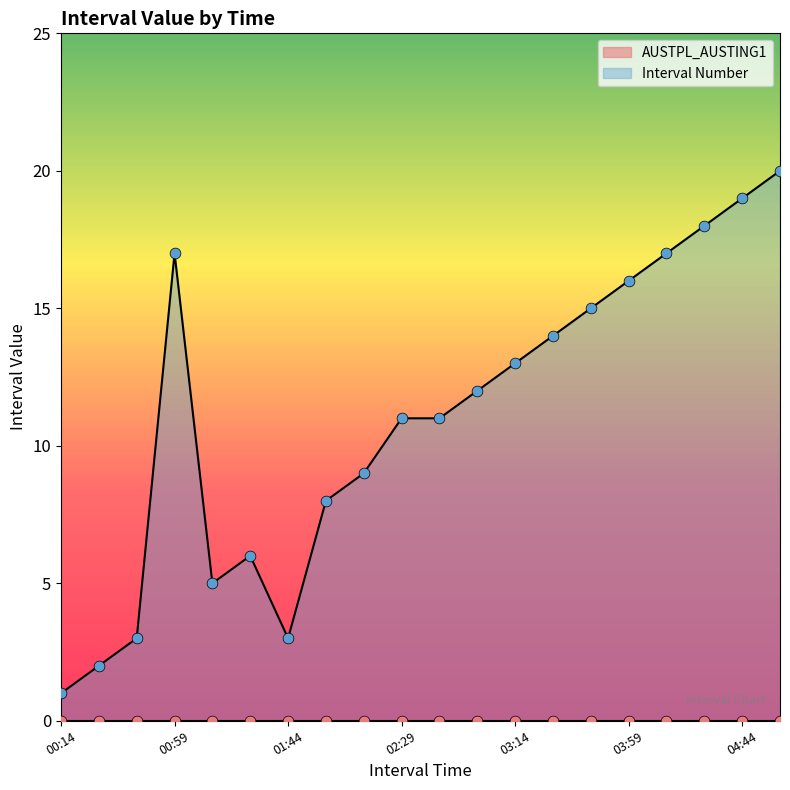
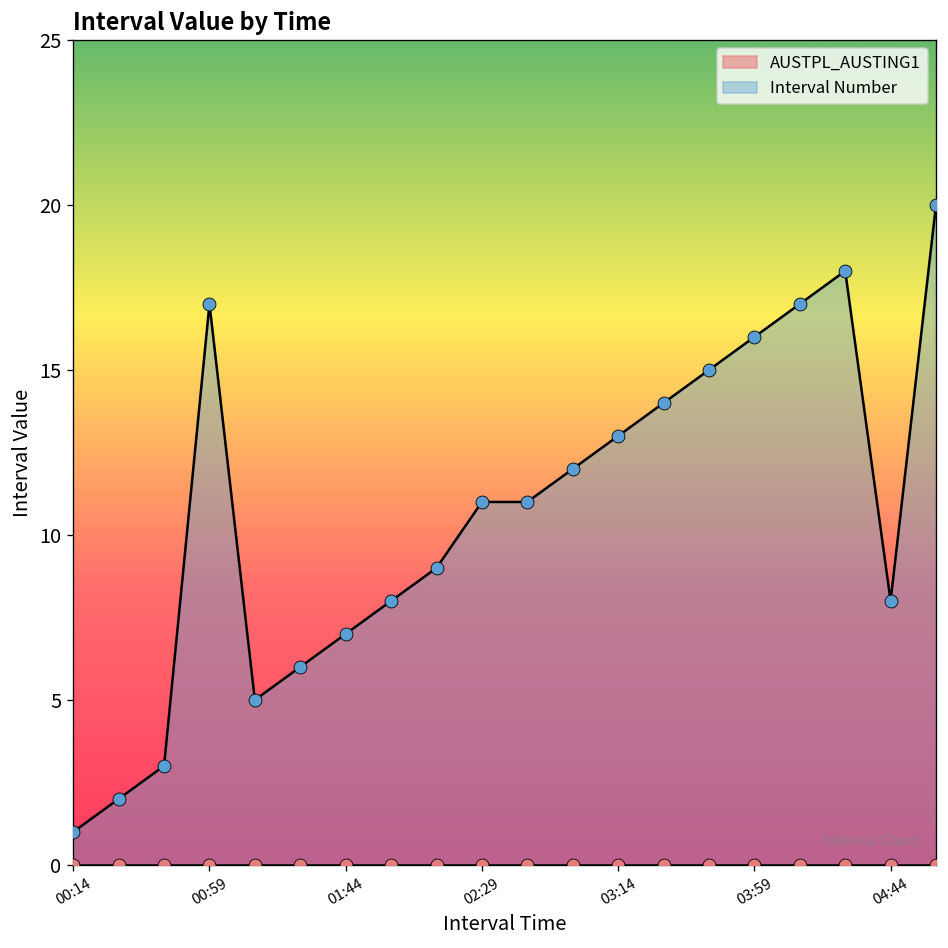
Interval Number, 01:44: 3 -> 7
Interval Number, 04:44: 19 -> 8
